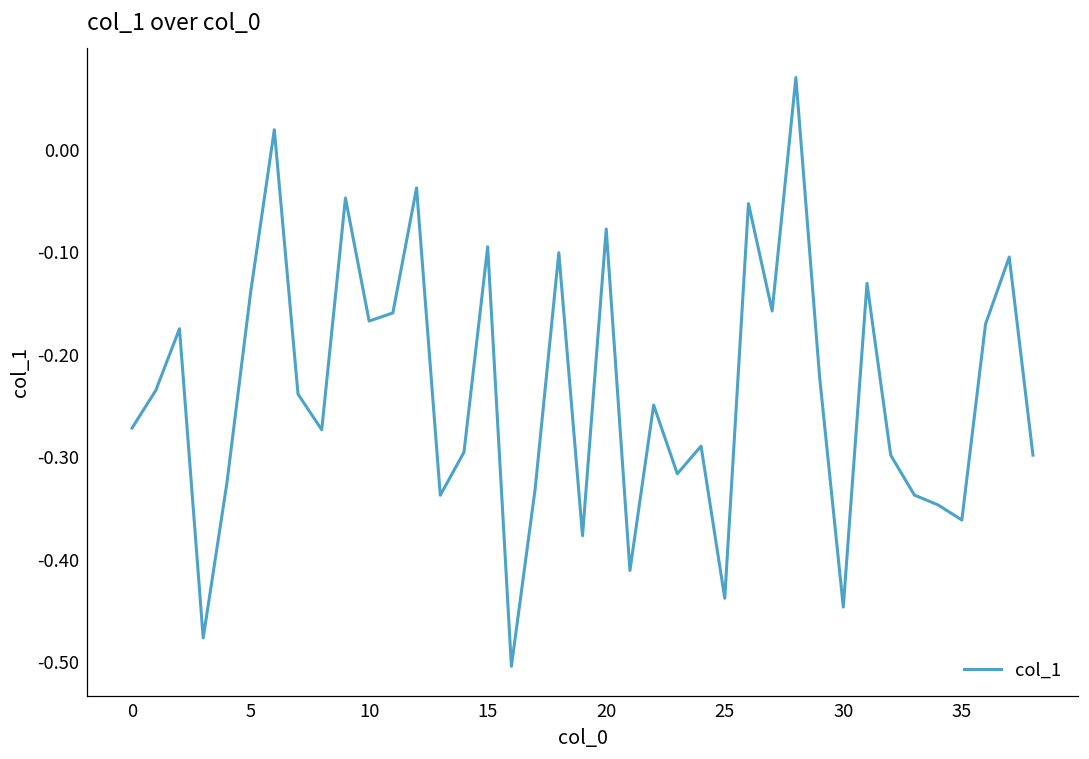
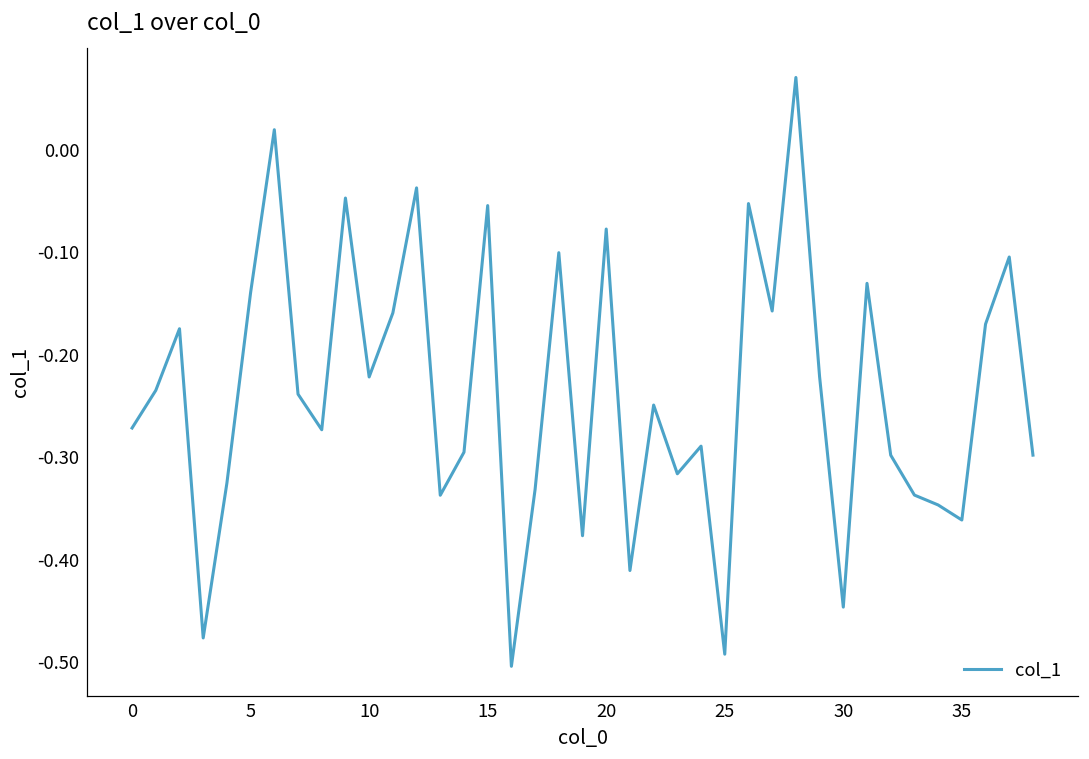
10: -0.17 -> -0.22
15: -0.09 -> -0.05
25: -0.44 -> -0.49
